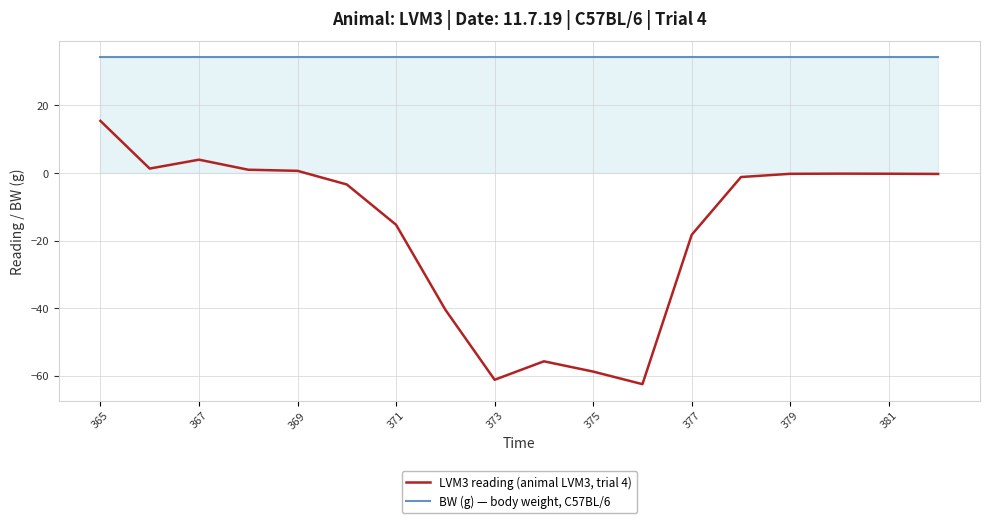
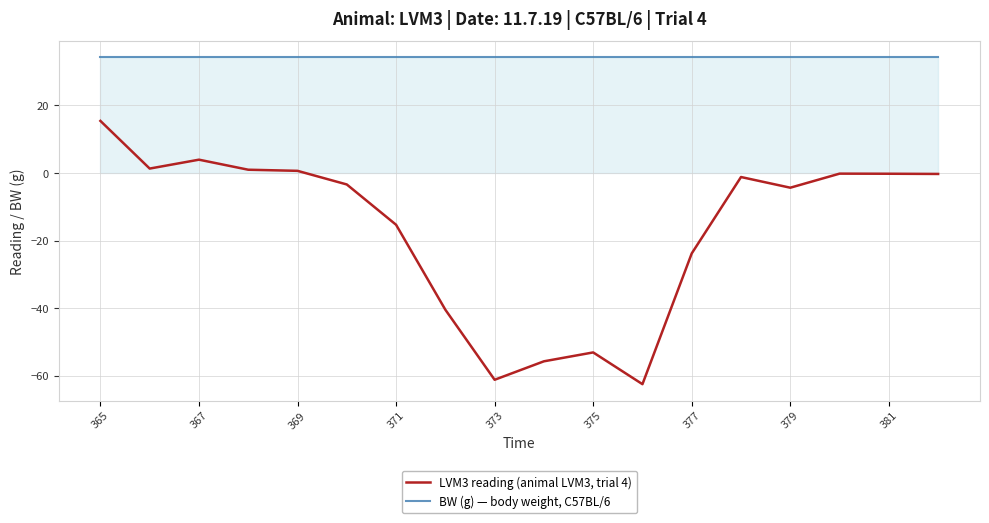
LVM3 reading (animal LVM3, trial 4), 375: -59 -> -53
LVM3 reading (animal LVM3, trial 4), 377: -18 -> -24
LVM3 reading (animal LVM3, trial 4), 379: 0 -> -4
